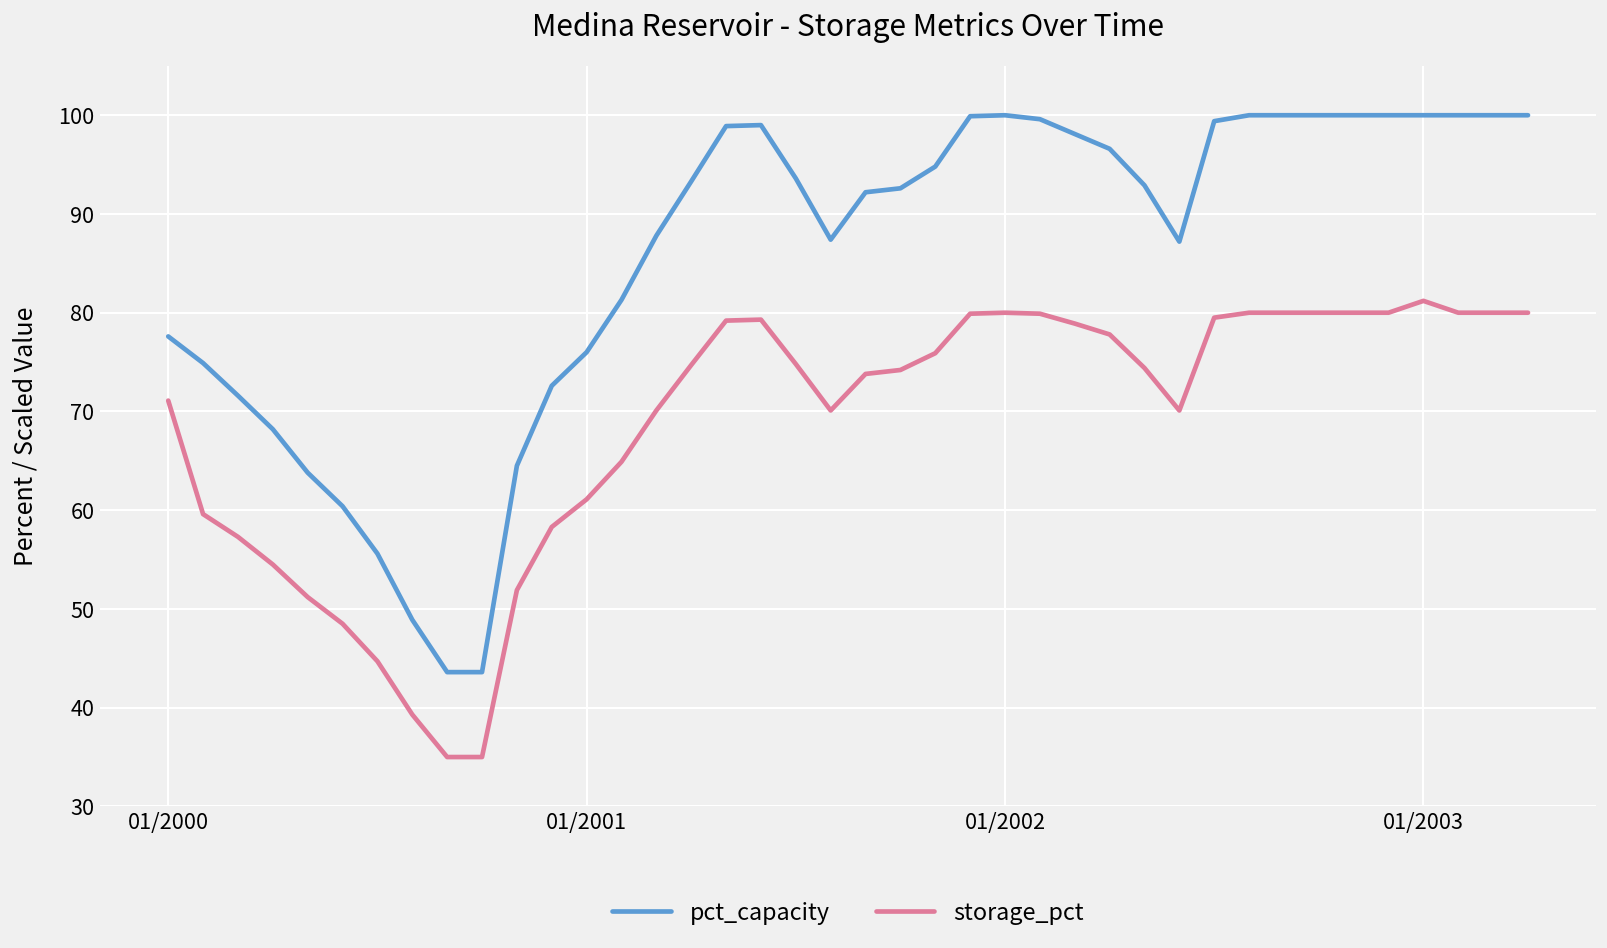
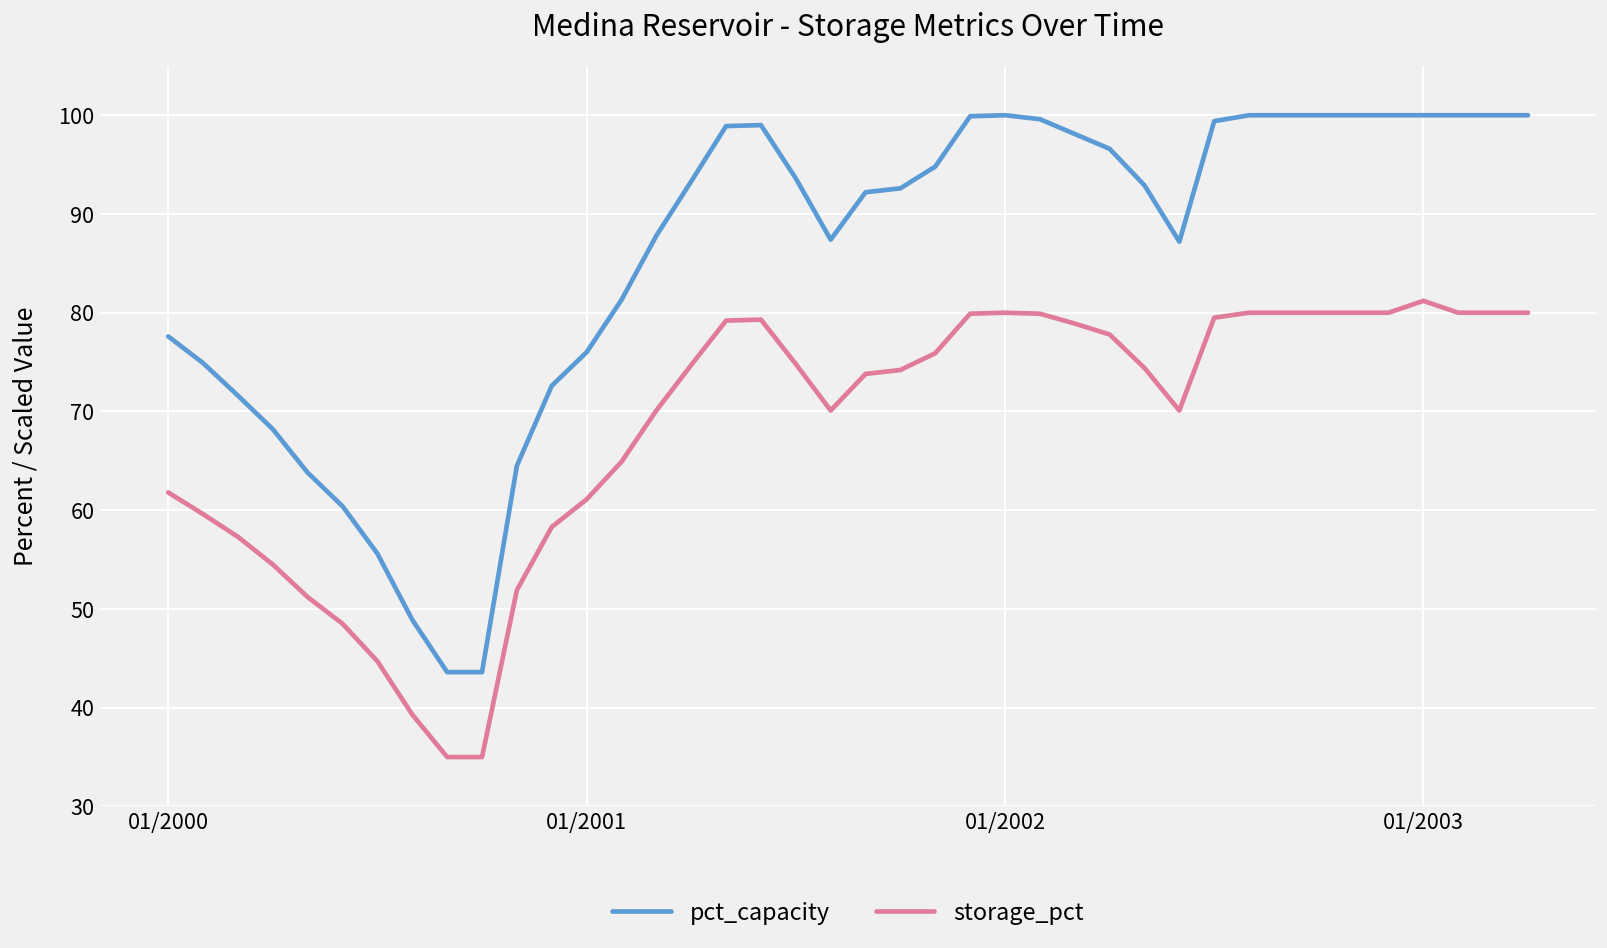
storage_pct, 01/2000: 71 -> 62
